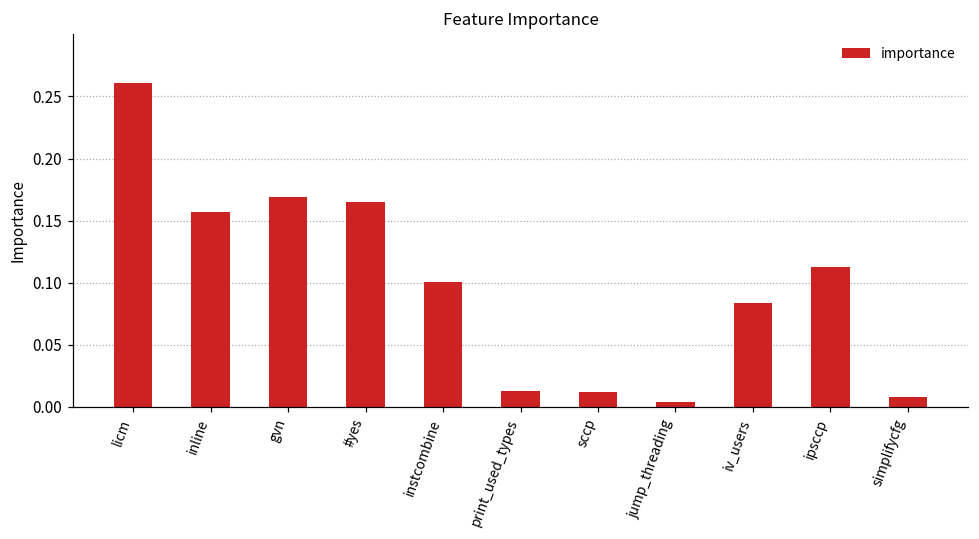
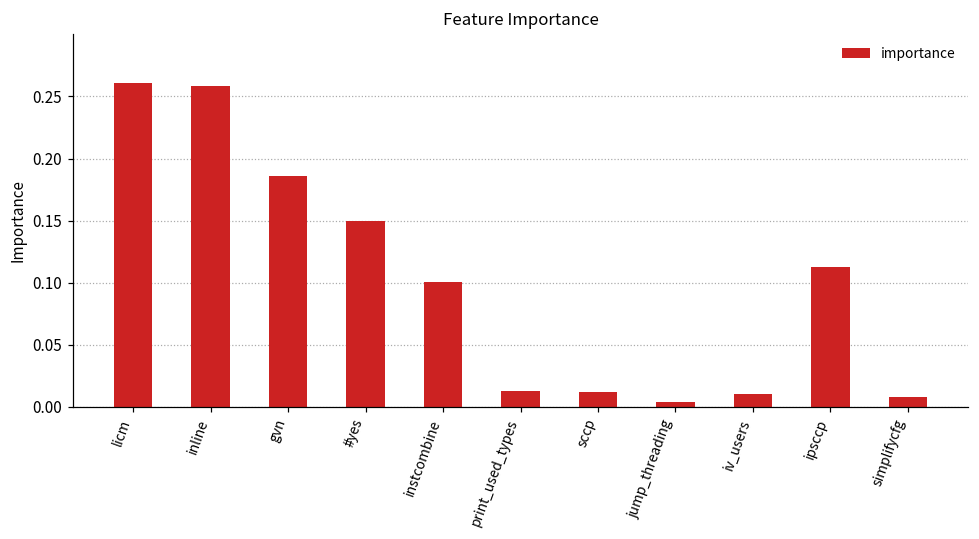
inline: 0.157 -> 0.259
gvn: 0.169 -> 0.186
#yes: 0.165 -> 0.149
iv_users: 0.083 -> 0.010
